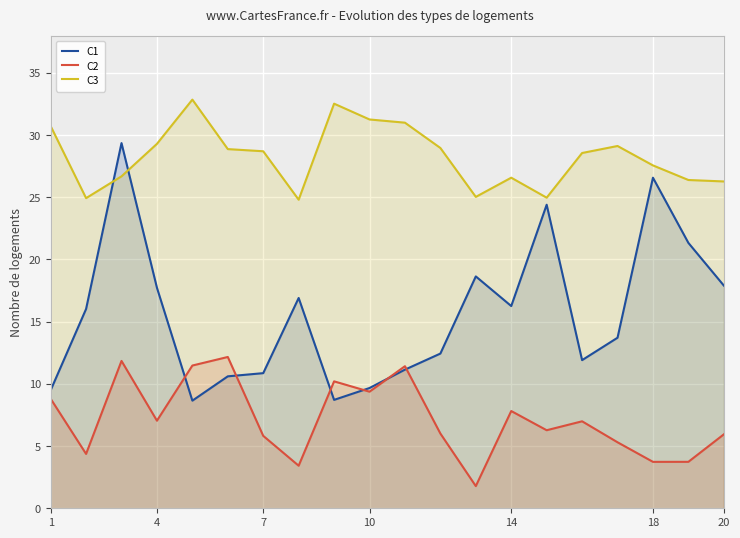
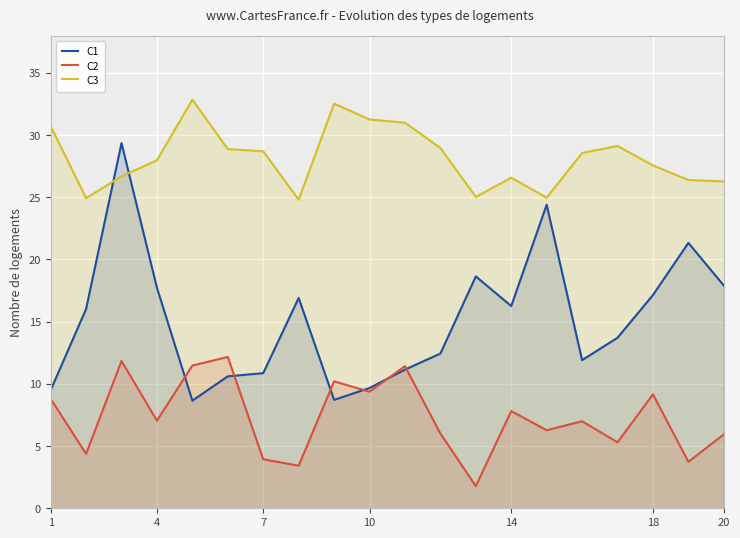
C3, 4: 29.3 -> 28.0
C2, 7: 5.8 -> 3.9
C1, 18: 26.6 -> 17.1
C2, 18: 3.7 -> 9.2
